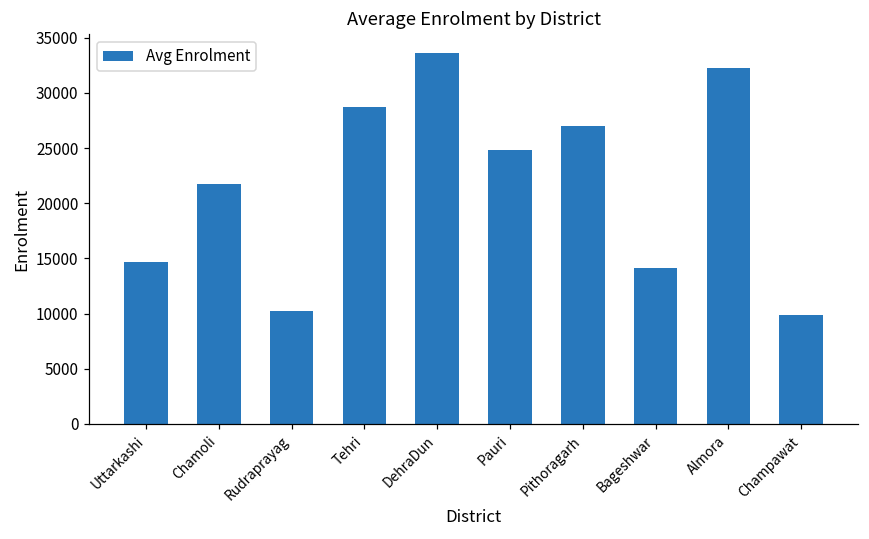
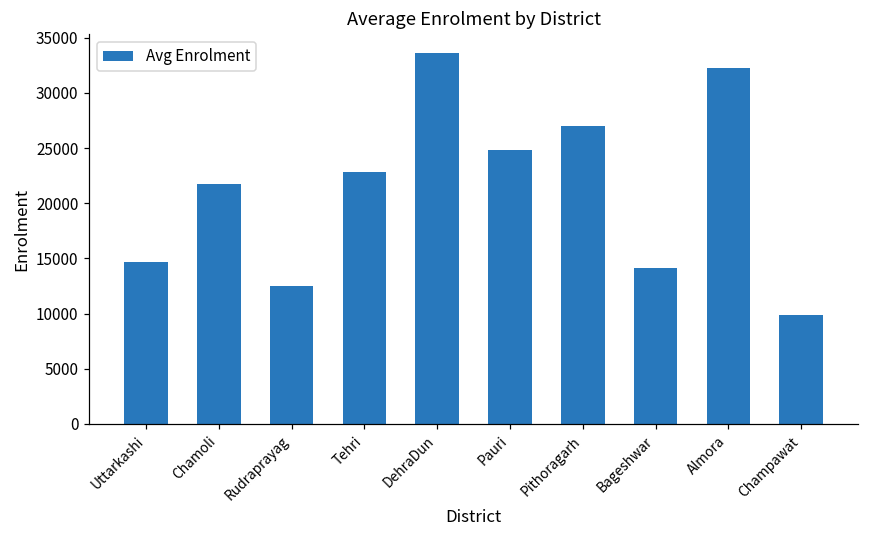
Rudraprayag: 10200 -> 12500
Tehri: 28700 -> 22800
